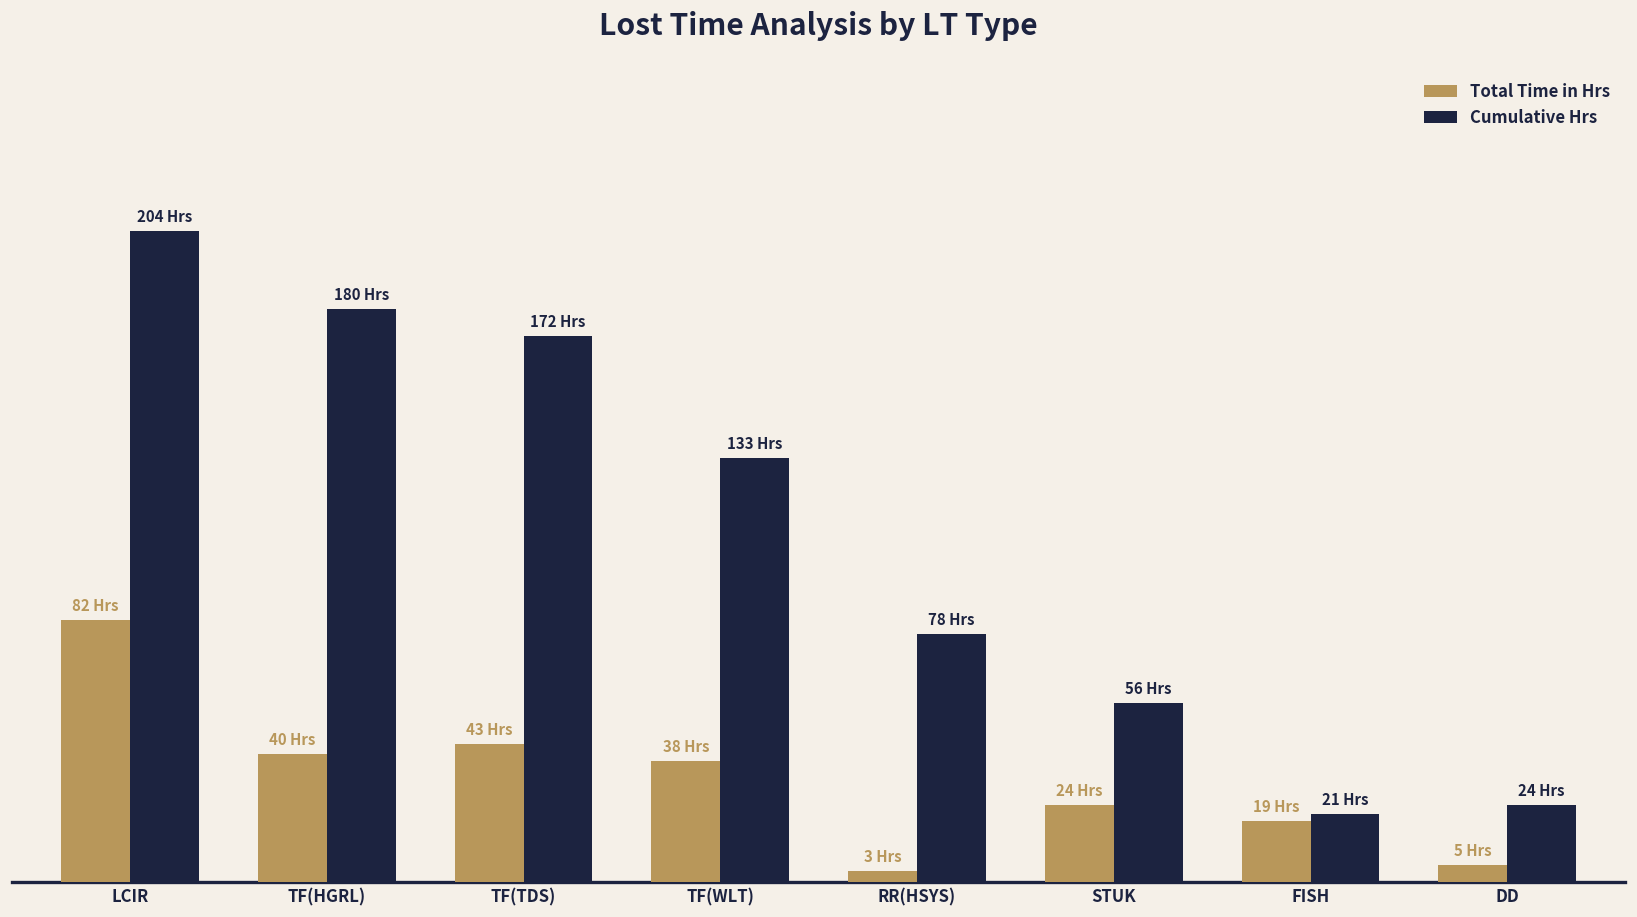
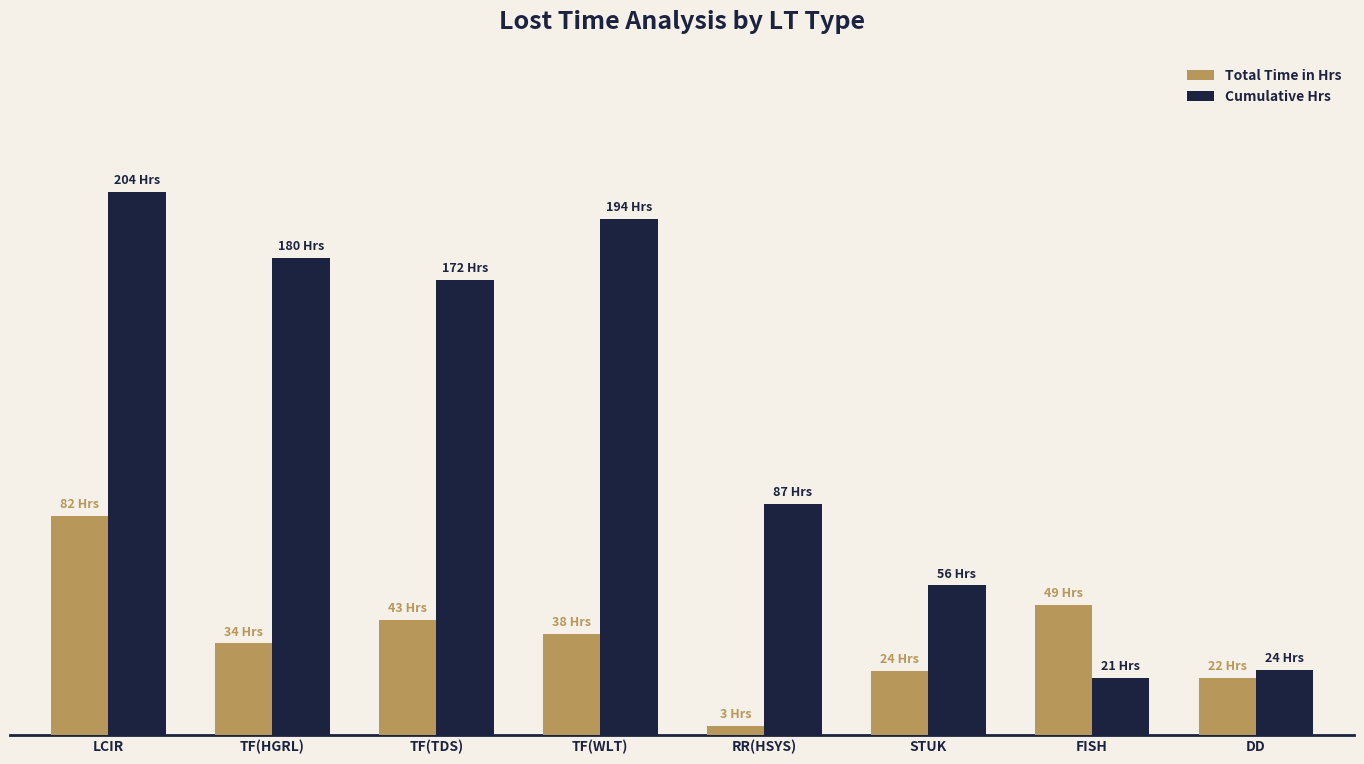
Total Time in Hrs, TF(HGRL): 40 -> 34
Cumulative Hrs, TF(WLT): 133 -> 194
Cumulative Hrs, RR(HSYS): 78 -> 87
Total Time in Hrs, FISH: 19 -> 49
Total Time in Hrs, DD: 5 -> 22
